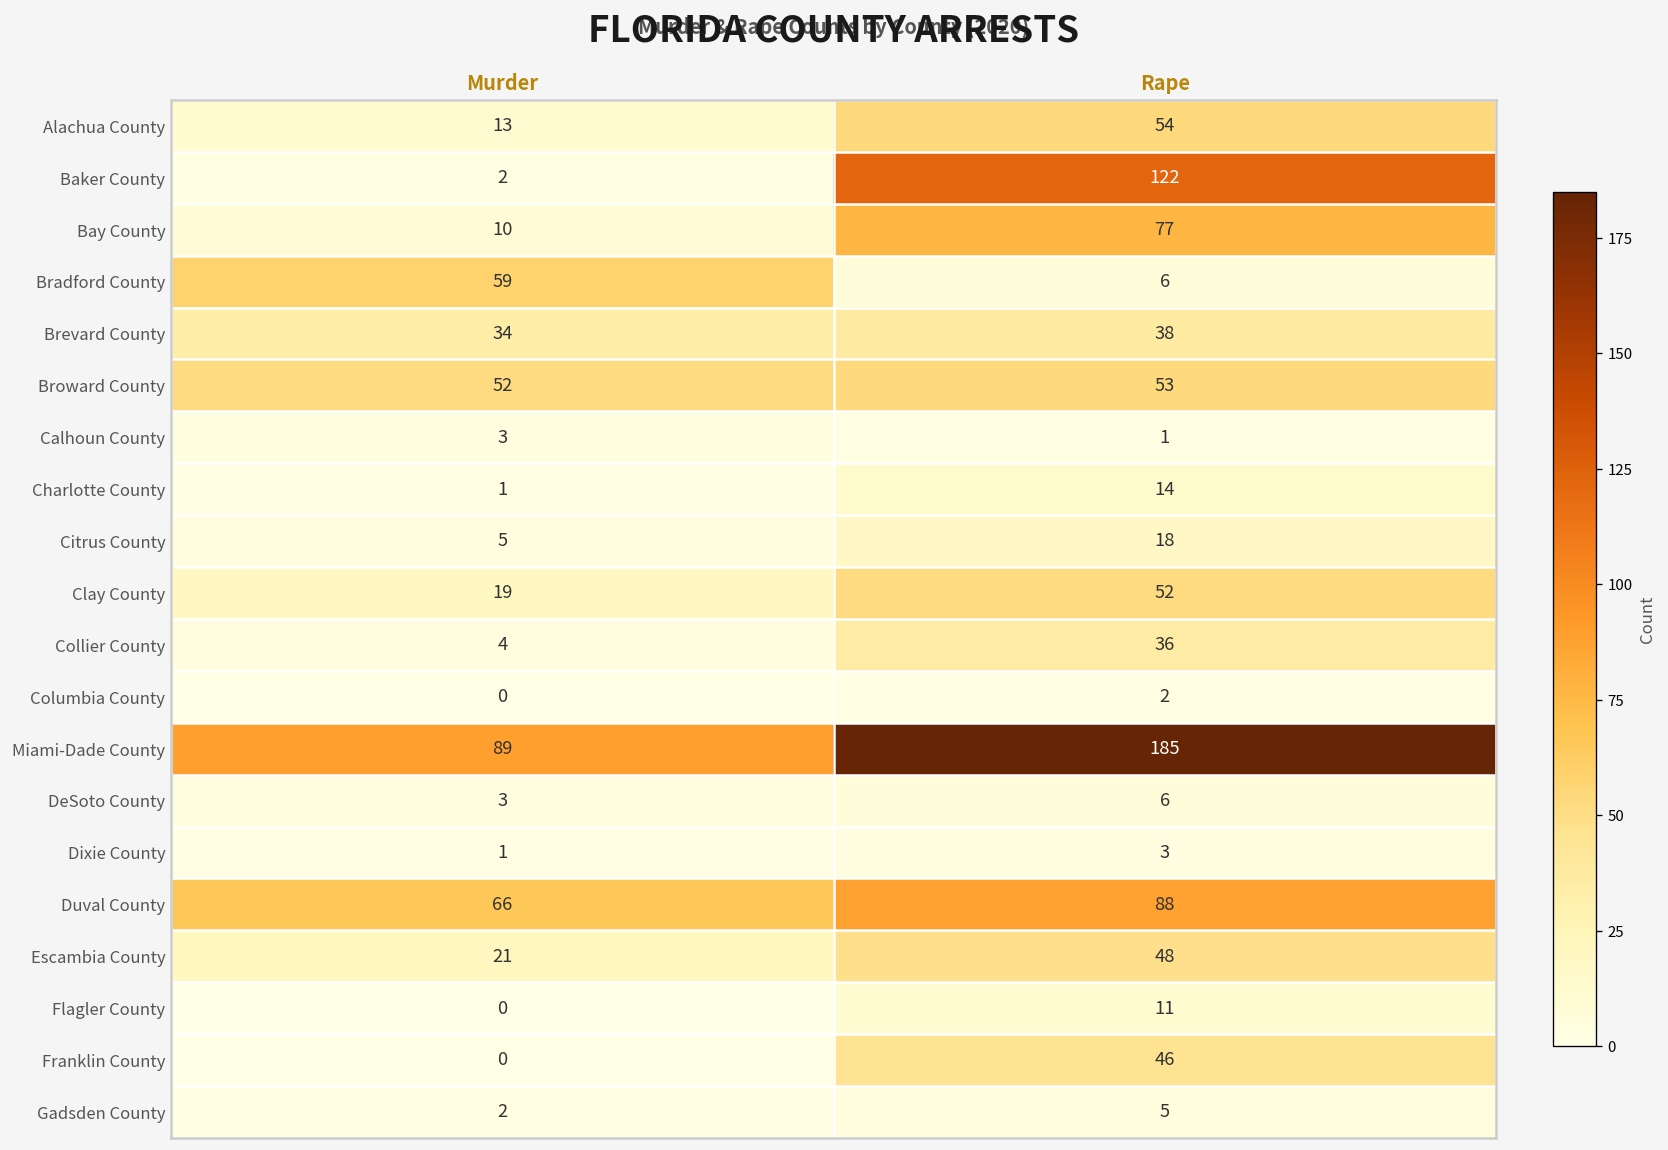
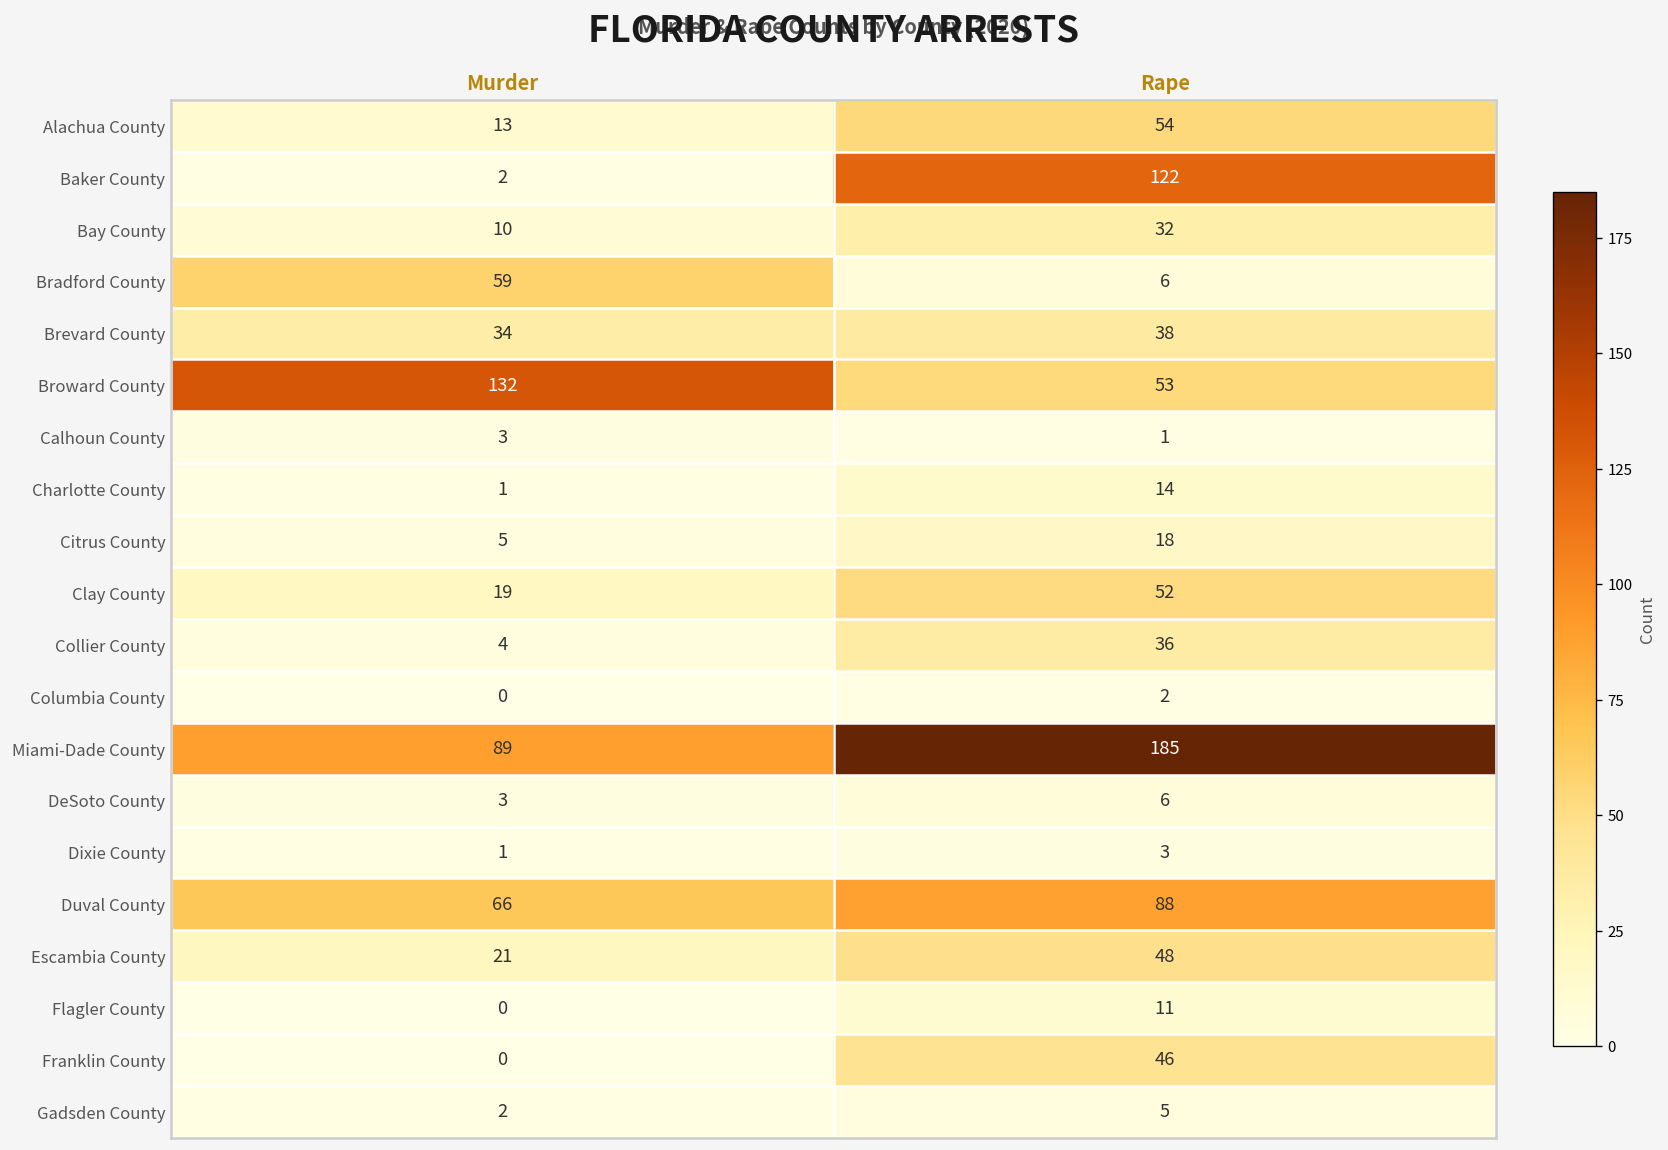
Bay County, Rape: 77 -> 32
Broward County, Murder: 52 -> 132
